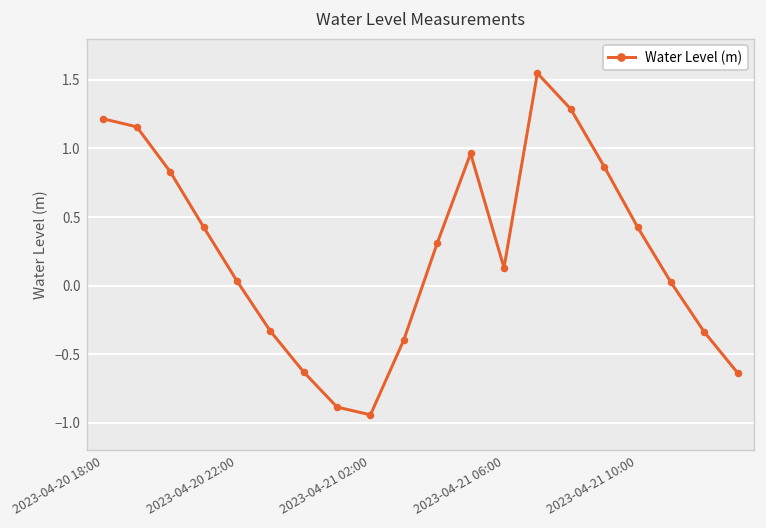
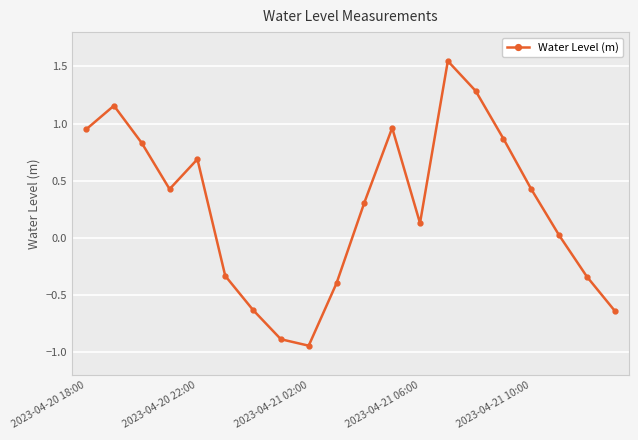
2023-04-20 18:00: 1.22 -> 0.95
2023-04-20 22:00: 0.03 -> 0.69
